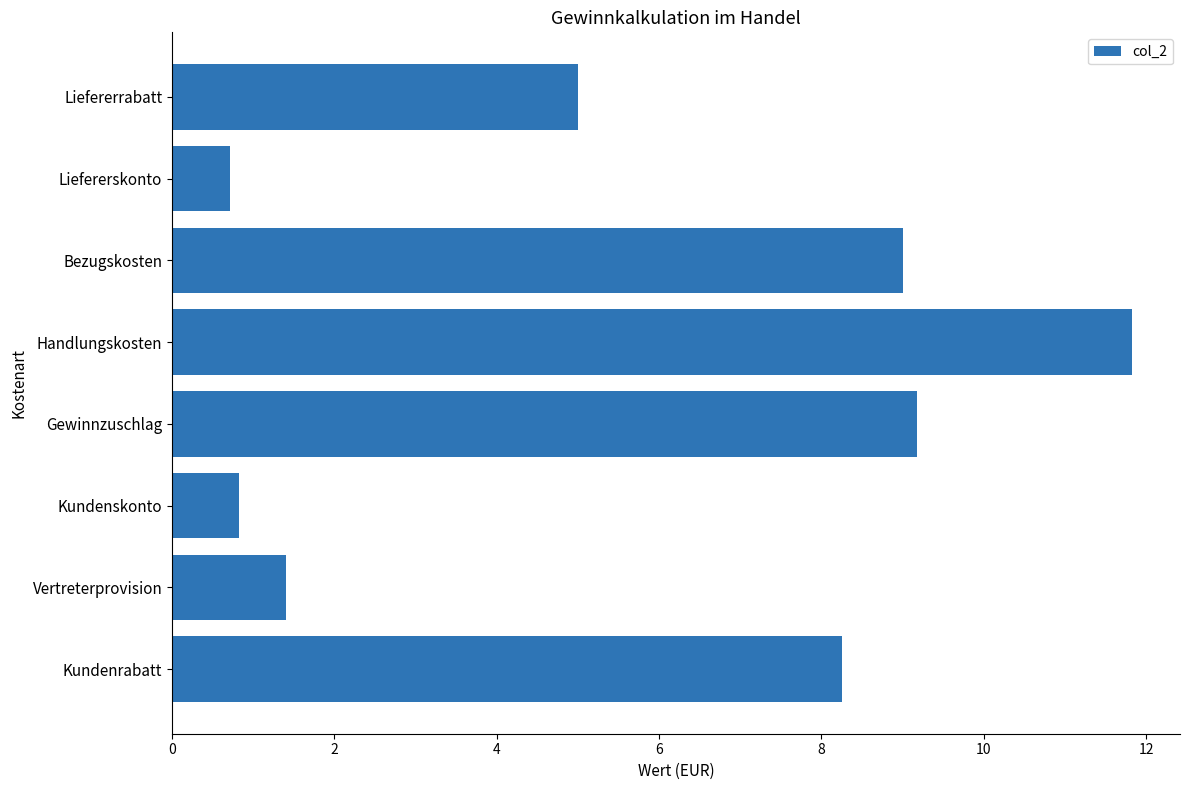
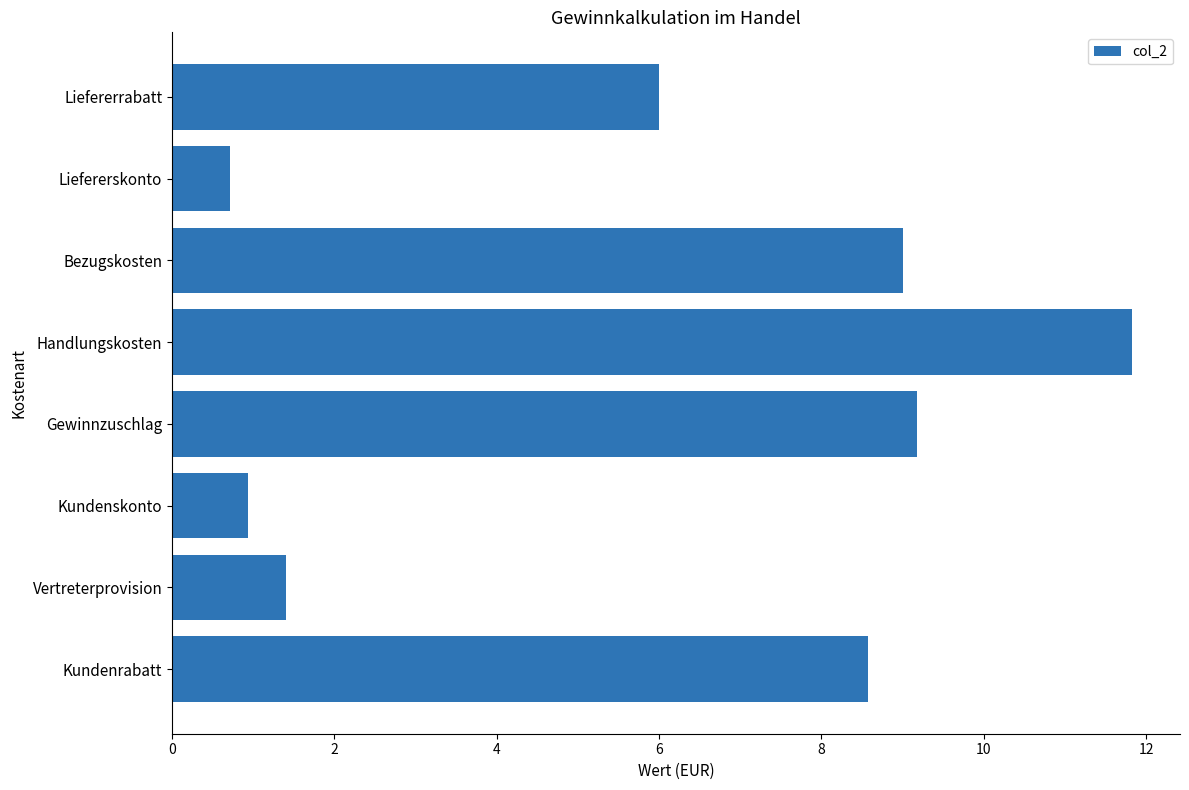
Liefererrabatt: 5 -> 6
Kundenskonto: 0.8 -> 0.9
Kundenrabatt: 8.3 -> 8.6
